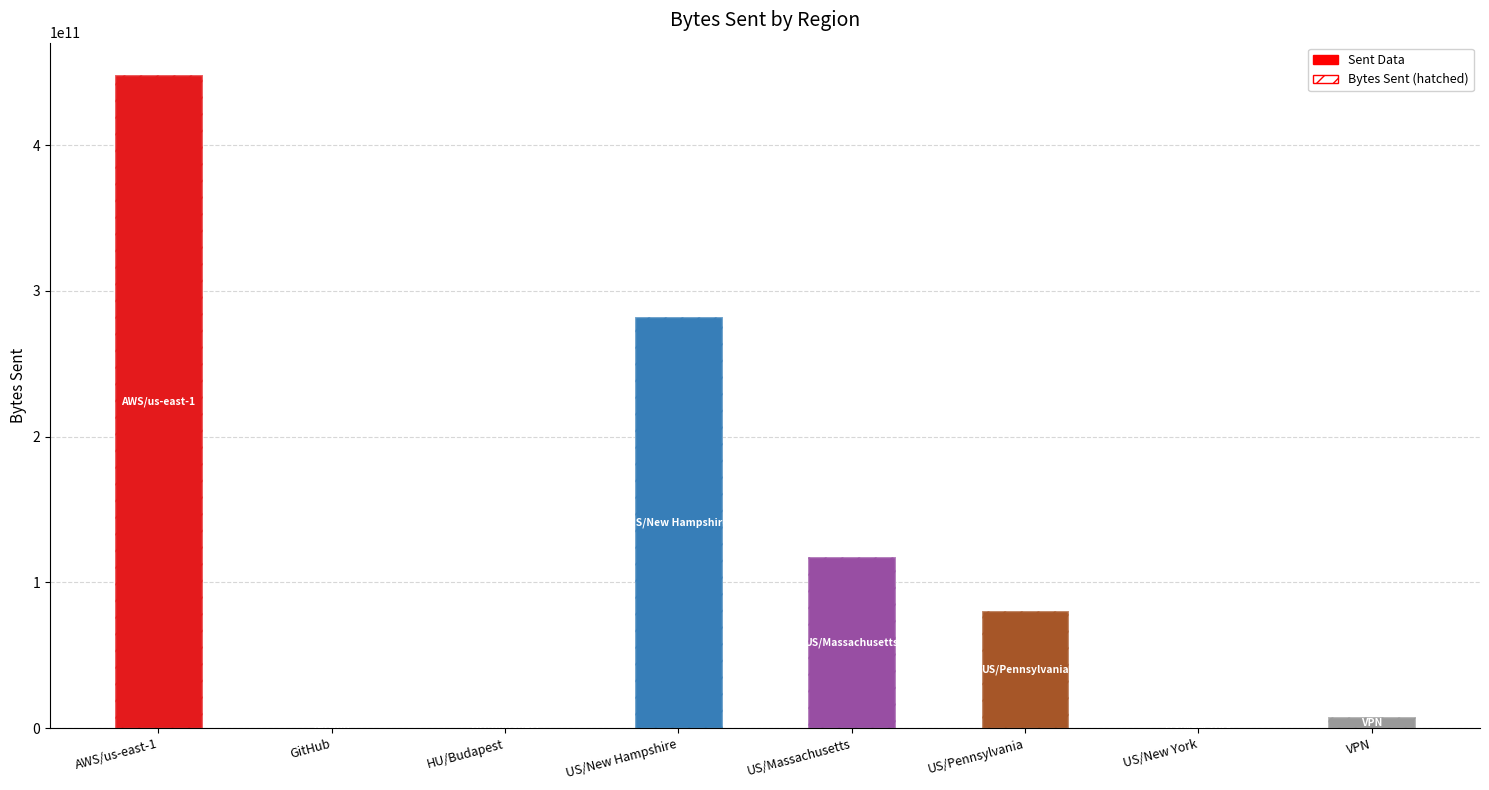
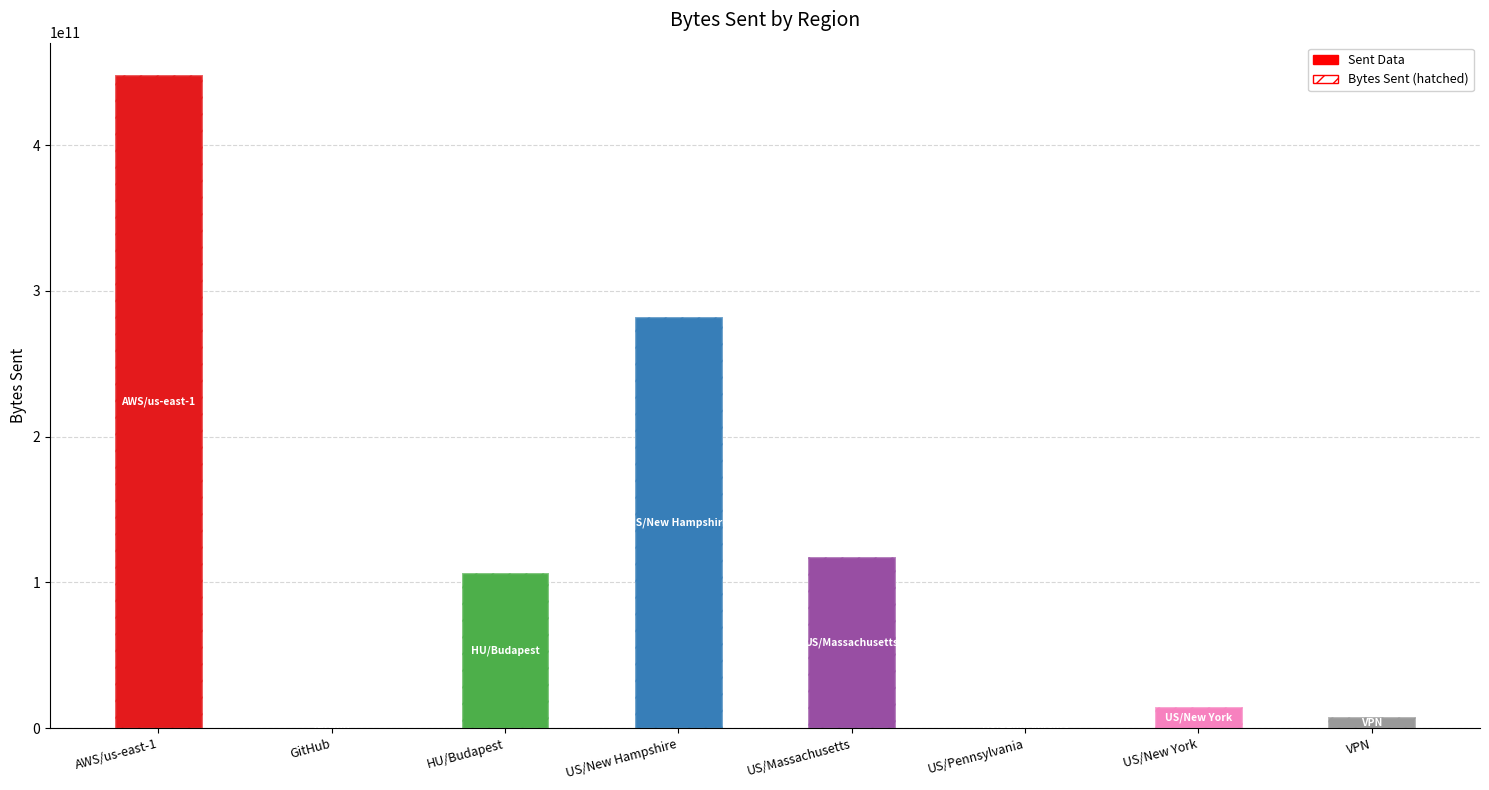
HU/Budapest: 0 -> 106000000000
US/Pennsylvania: 80000000000 -> 0
US/New York: 0 -> 14000000000
